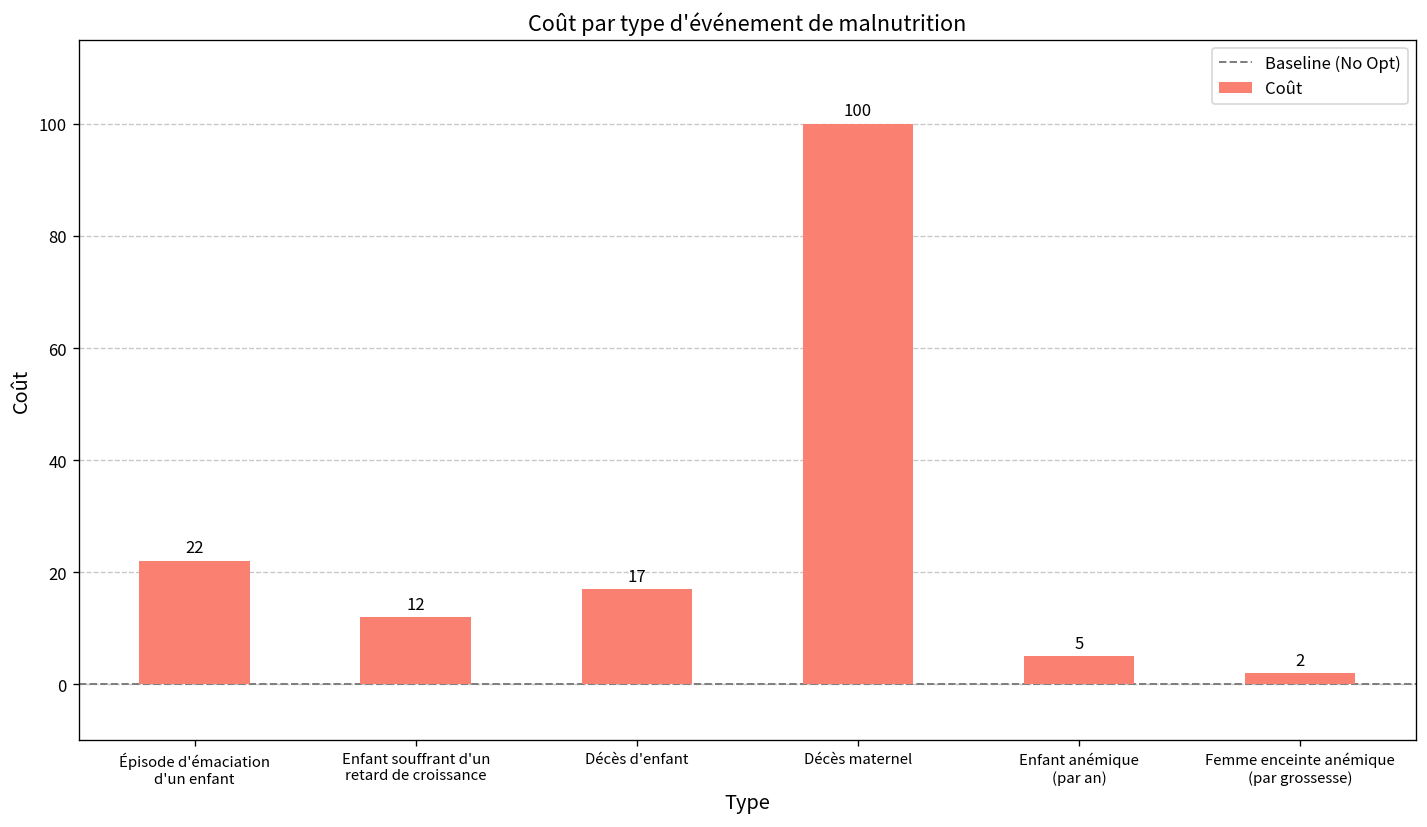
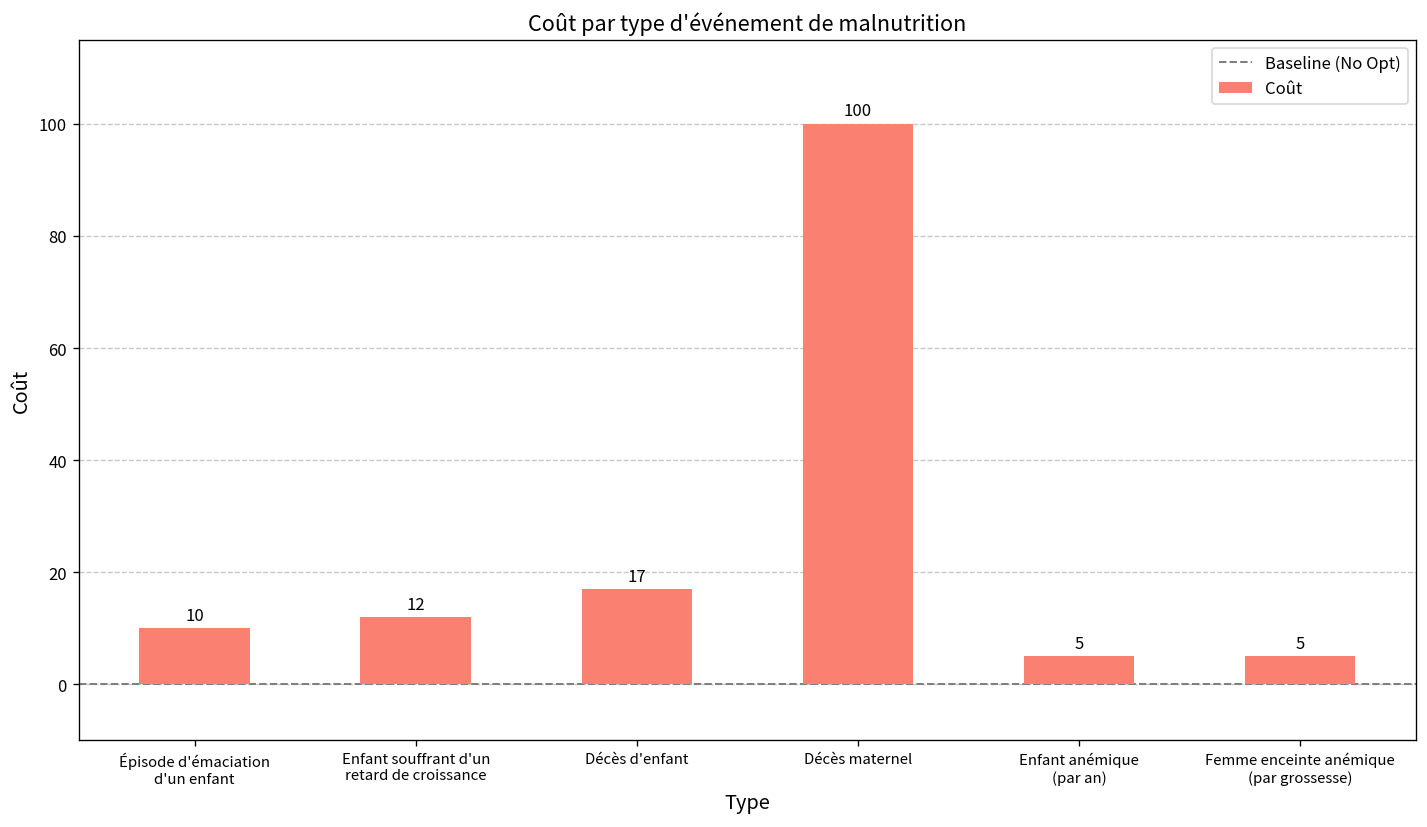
Épisode d'émaciation d'un enfant: 22 -> 10
Femme enceinte anémique (par grossesse): 2 -> 5
